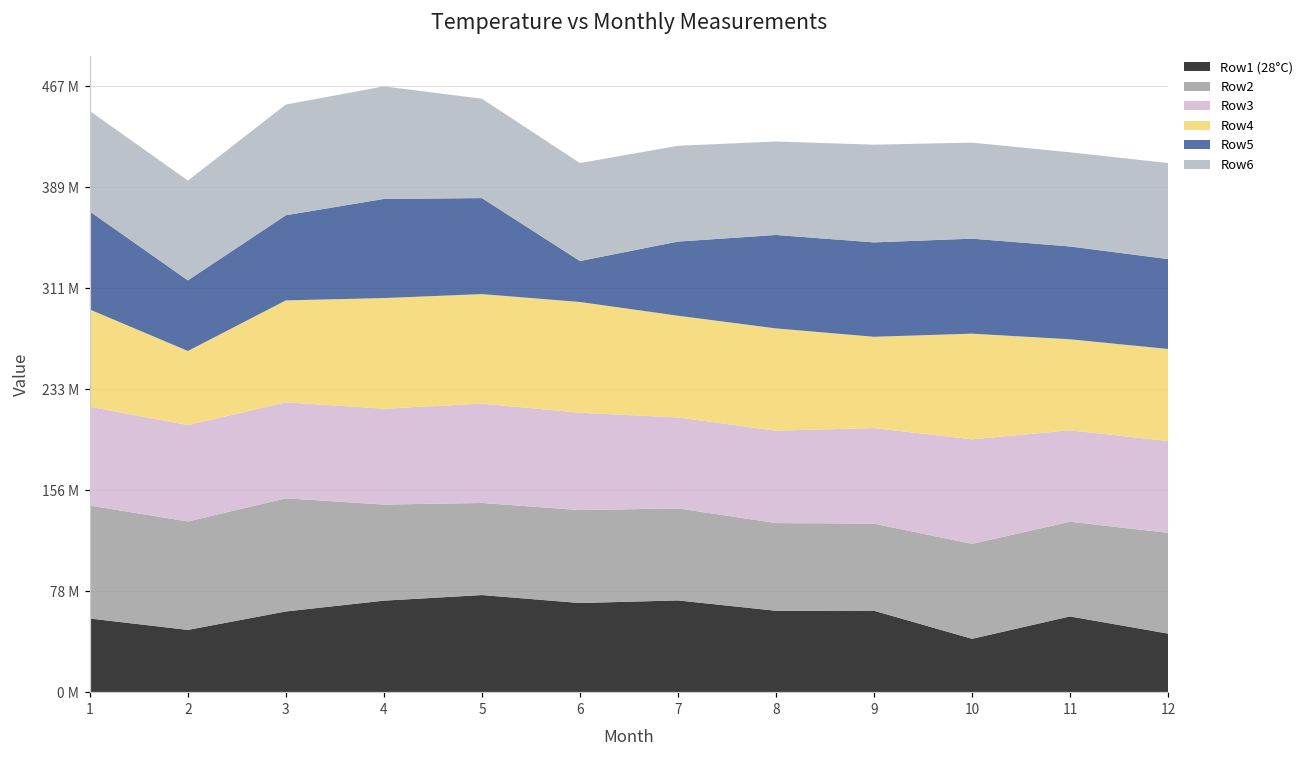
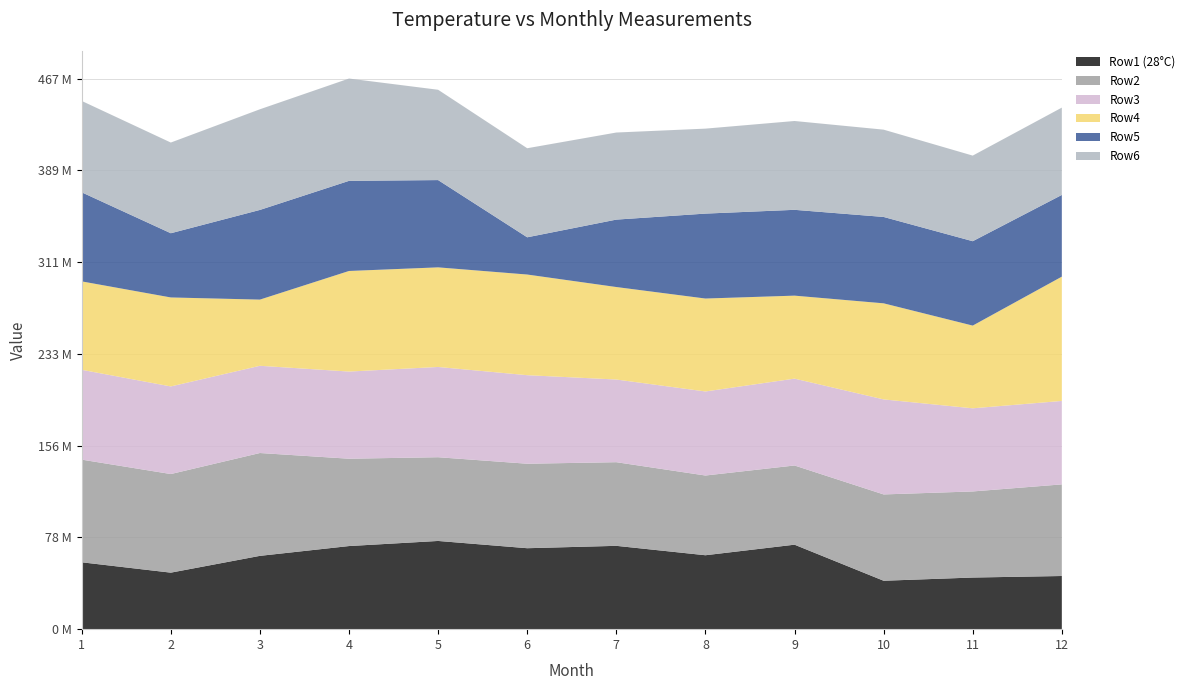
Row4, 2: 57000000 -> 75000000
Row4, 3: 79000000 -> 56000000
Row5, 3: 66000000 -> 76000000
Row1 (28°C), 9: 63000000 -> 72000000
Row1 (28°C), 11: 58000000 -> 44000000
Row4, 12: 71000000 -> 105000000
